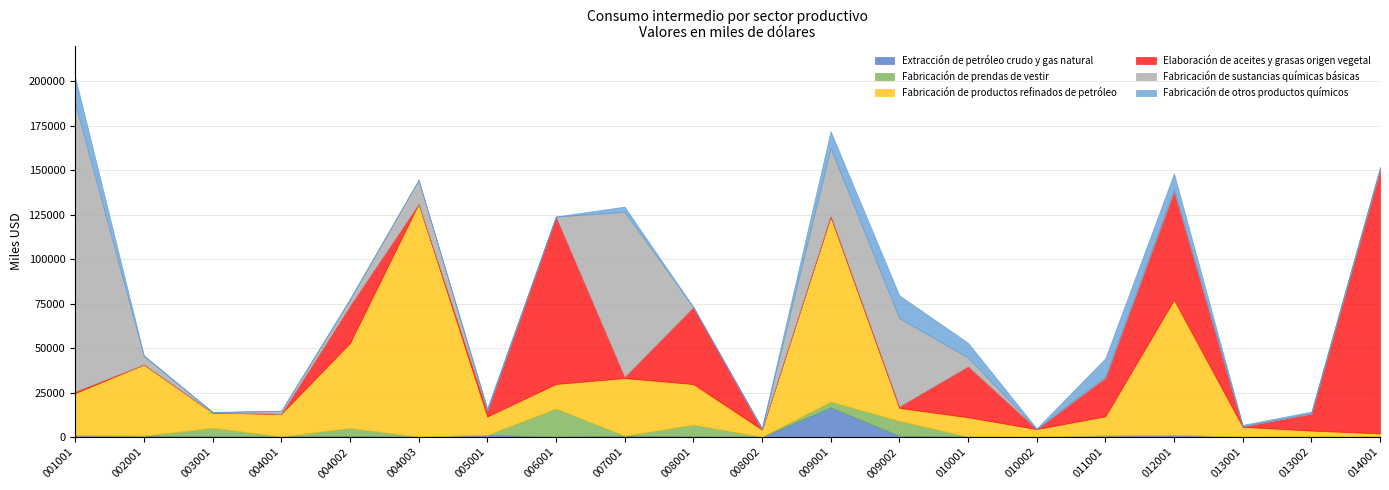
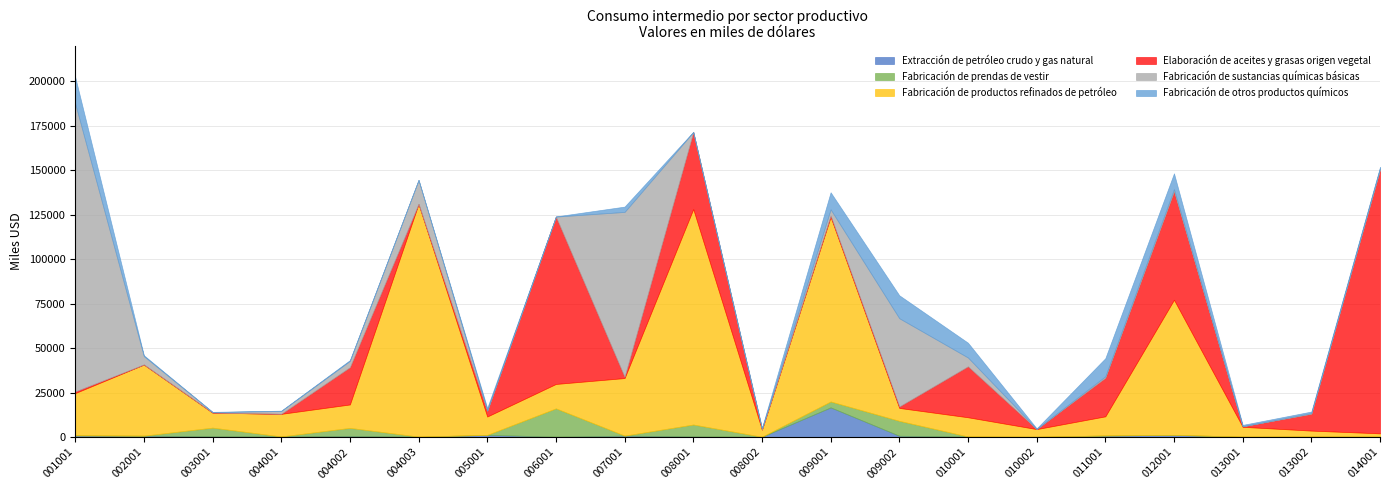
Fabricación de productos refinados de petróleo, 004002: 48000 -> 13000
Fabricación de productos refinados de petróleo, 008001: 23000 -> 121000
Fabricación de sustancias químicas básicas, 009001: 38000 -> 4000
